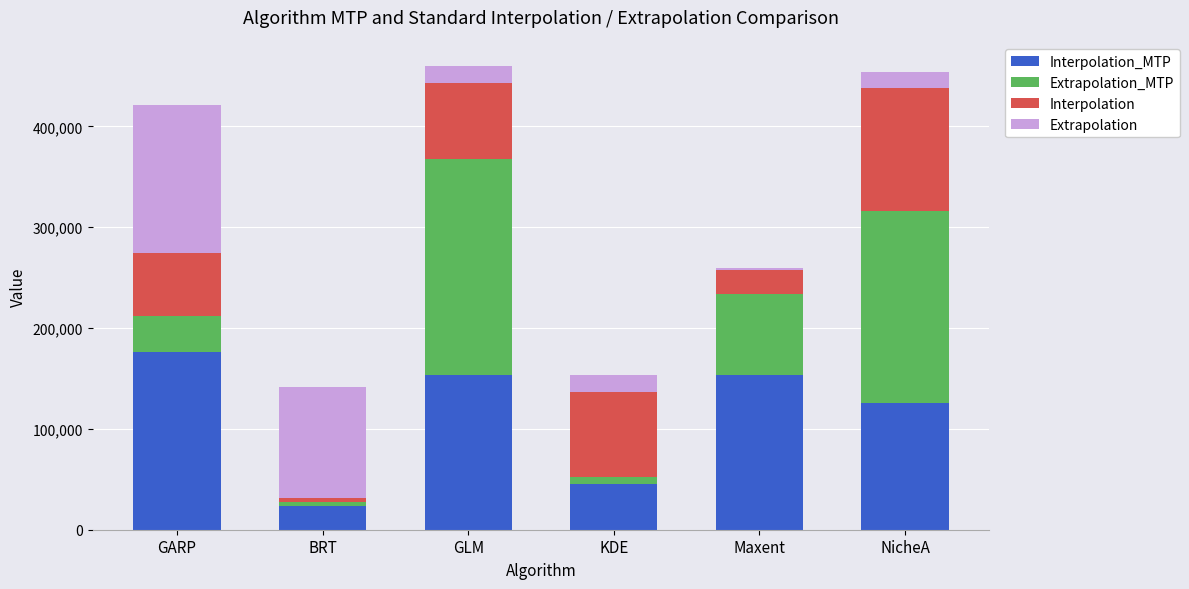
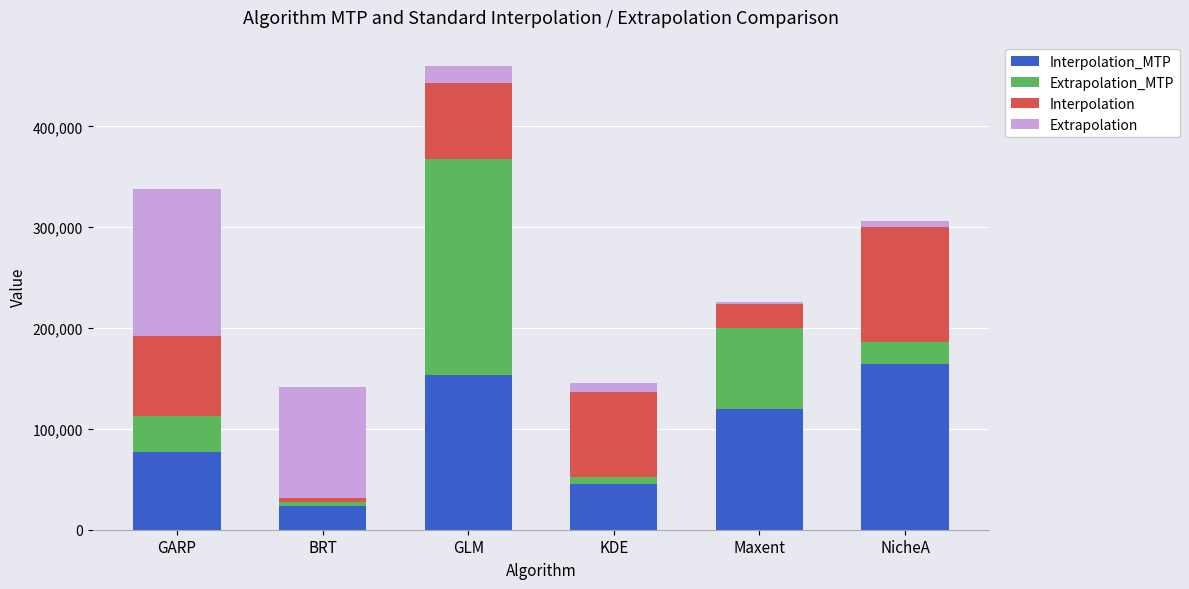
Interpolation_MTP, GARP: 176,000 -> 77,000
Interpolation, GARP: 63,000 -> 79,000
Extrapolation, KDE: 17,000 -> 9,000
Interpolation_MTP, Maxent: 153,000 -> 119,000
Interpolation_MTP, NicheA: 126,000 -> 165,000
Extrapolation_MTP, NicheA: 190,000 -> 22,000
Interpolation, NicheA: 122,000 -> 114,000
Extrapolation, NicheA: 16,000 -> 6,000
